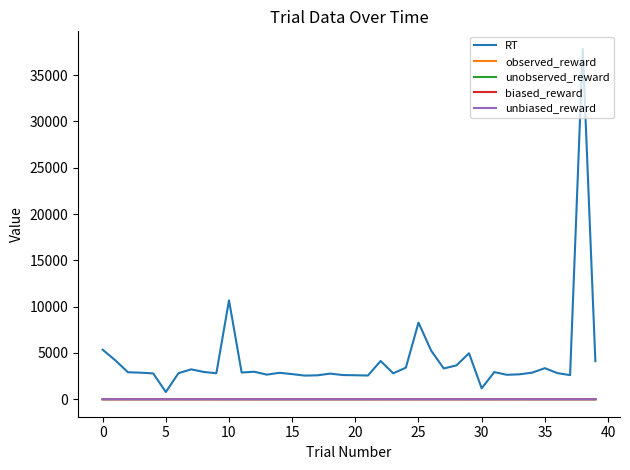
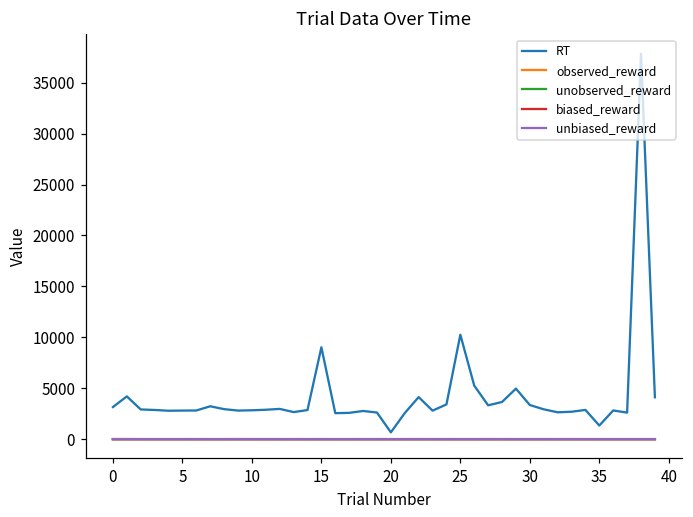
RT, 0: 5000 -> 3000
RT, 5: 1000 -> 3000
RT, 10: 11000 -> 3000
RT, 15: 3000 -> 9000
RT, 20: 3000 -> 1000
RT, 25: 8000 -> 10000
RT, 30: 1000 -> 3000
RT, 35: 3000 -> 1000
